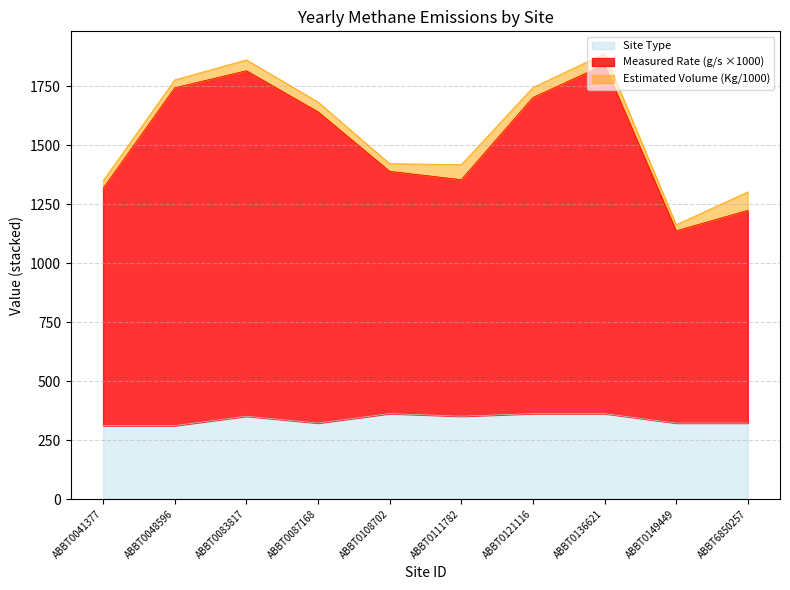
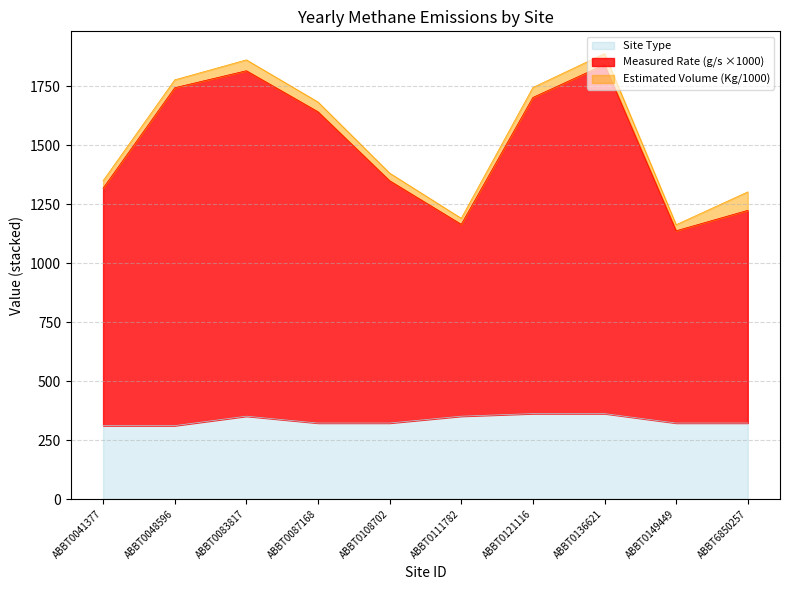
Site Type, ABBT0108702: 360 -> 320
Measured Rate (g/s ×1000), ABBT0111782: 1000 -> 810
Estimated Volume (Kg/1000), ABBT0111782: 60 -> 30
